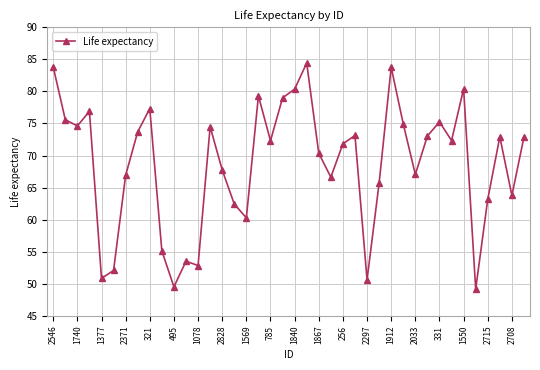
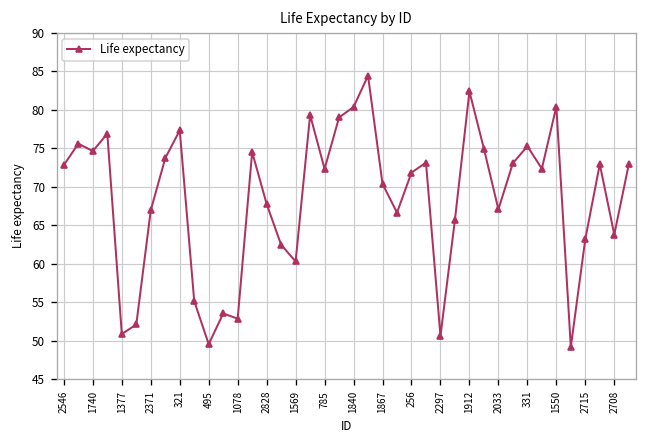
2546: 84 -> 73
1912: 84 -> 82
